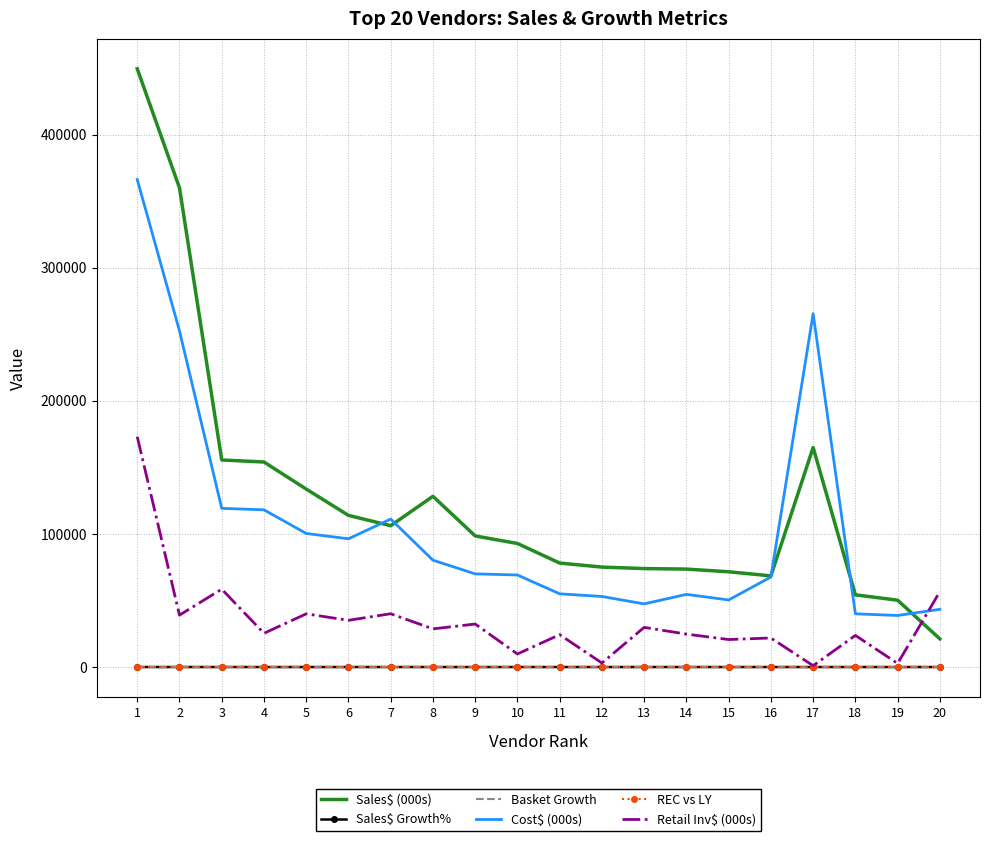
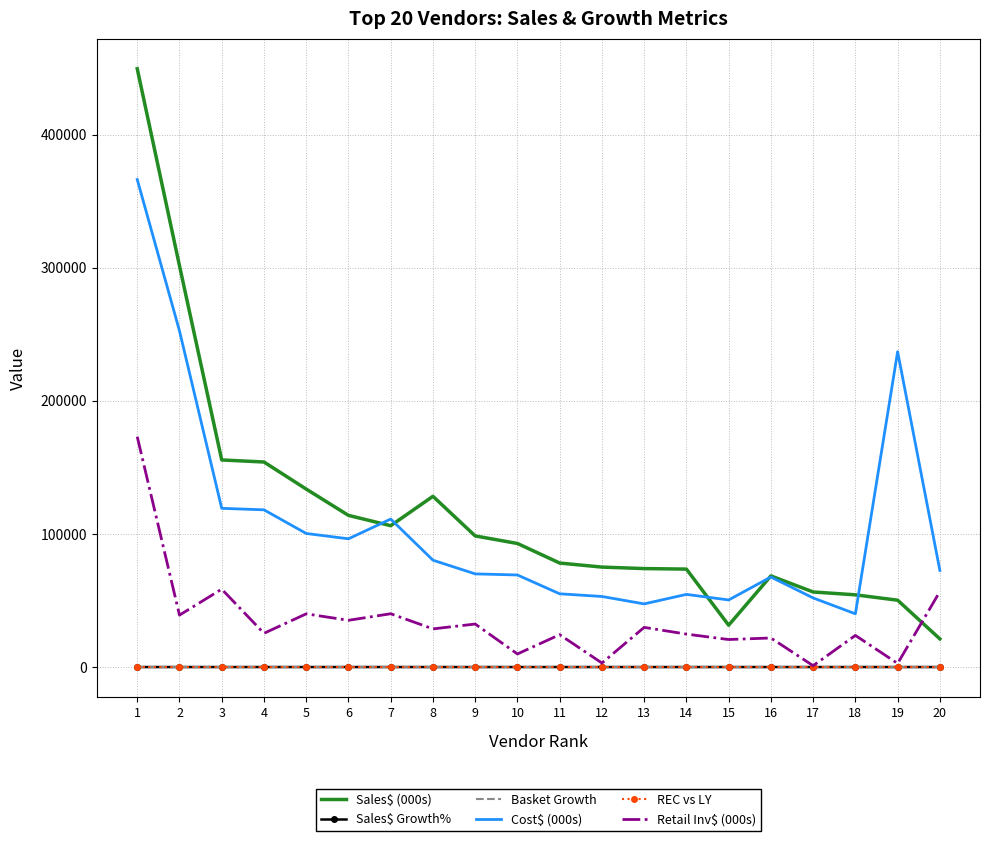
Sales$ (000s), 2: 360000 -> 302000
Sales$ (000s), 15: 72000 -> 31000
Sales$ (000s), 17: 165000 -> 56000
Cost$ (000s), 17: 266000 -> 52000
Cost$ (000s), 19: 39000 -> 237000
Cost$ (000s), 20: 43000 -> 73000
